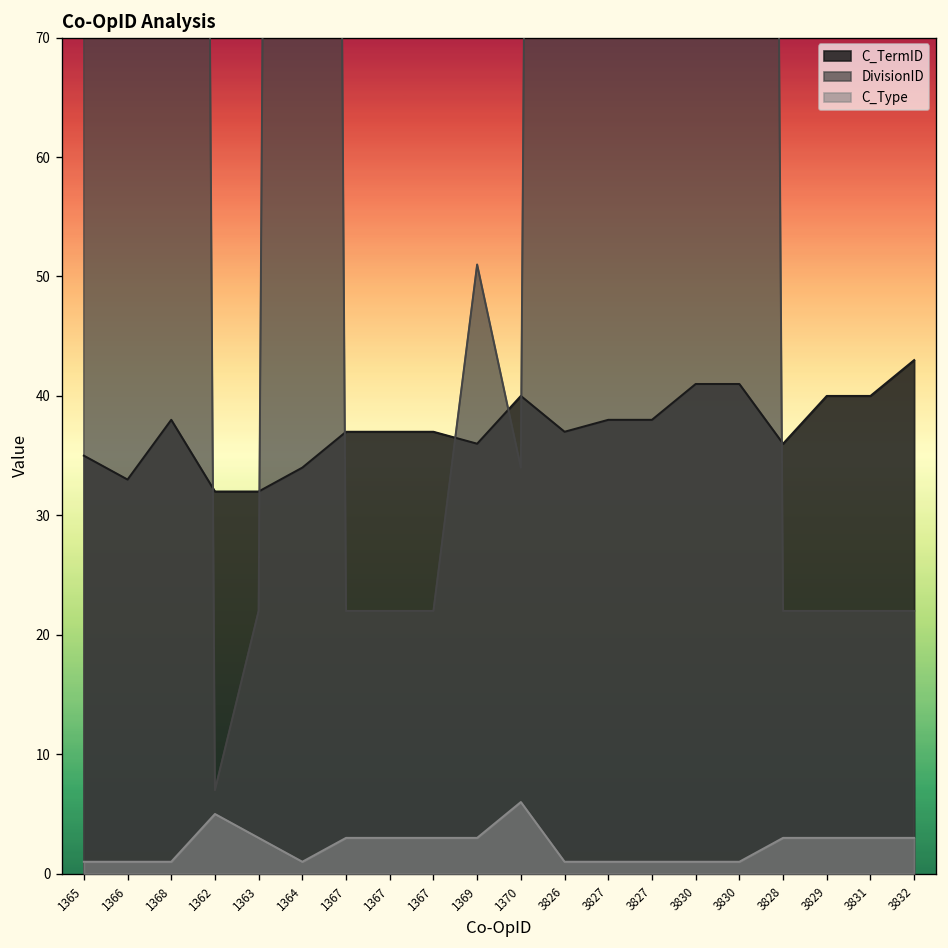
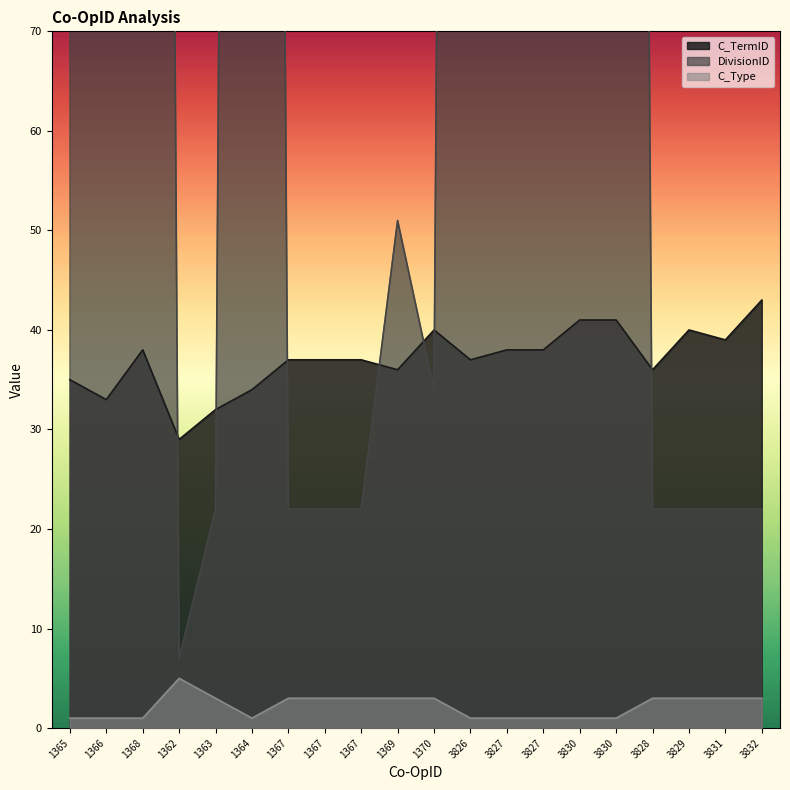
C_TermID, 1362: 32 -> 29
C_Type, 1370: 6 -> 3
C_TermID, 3831: 40 -> 39
